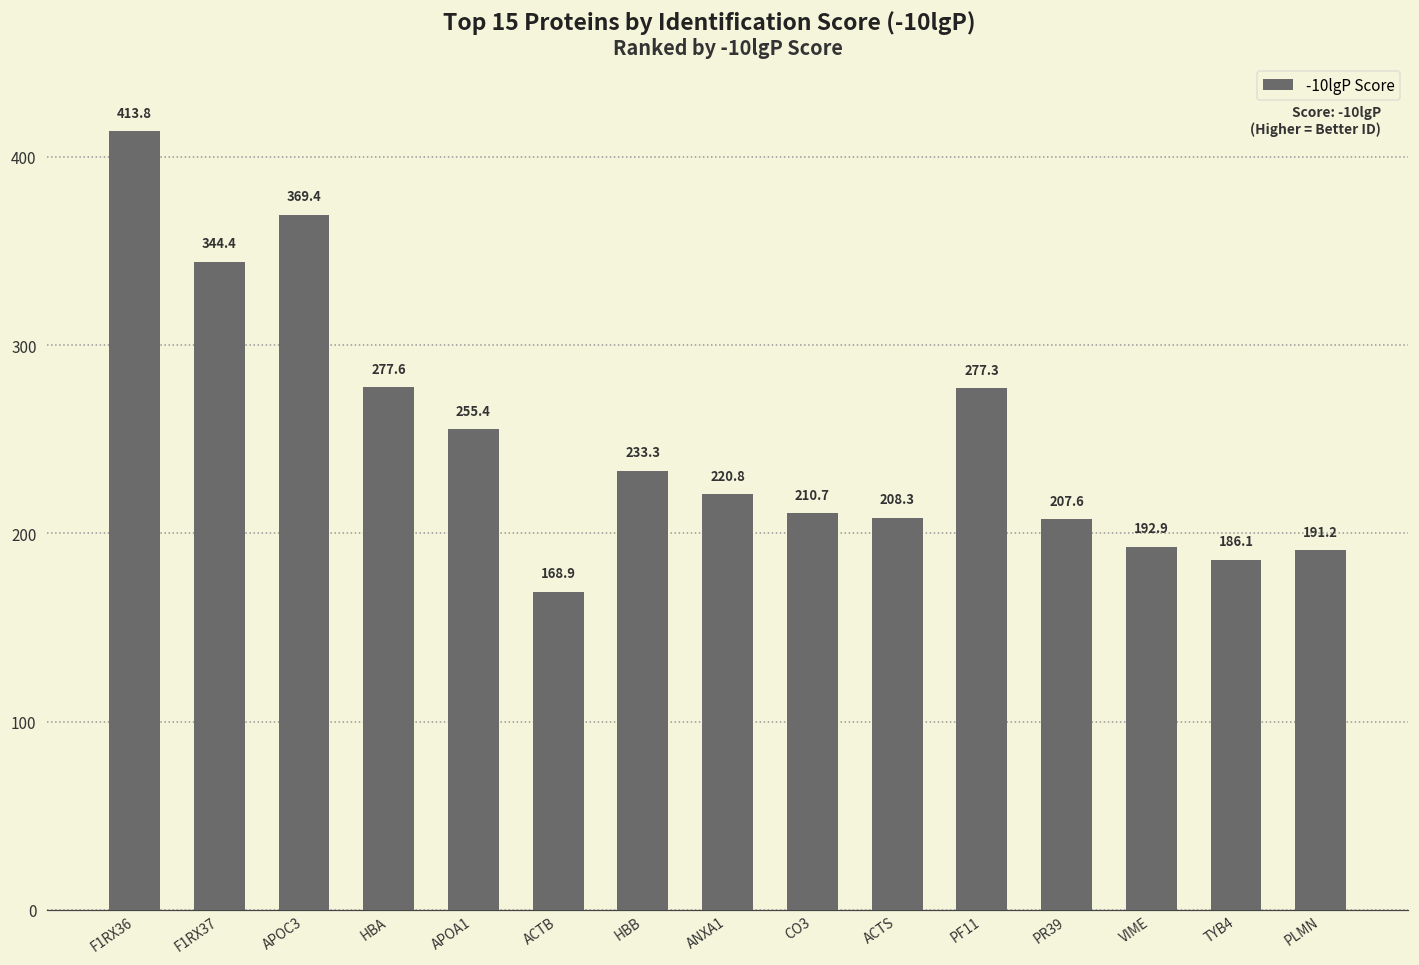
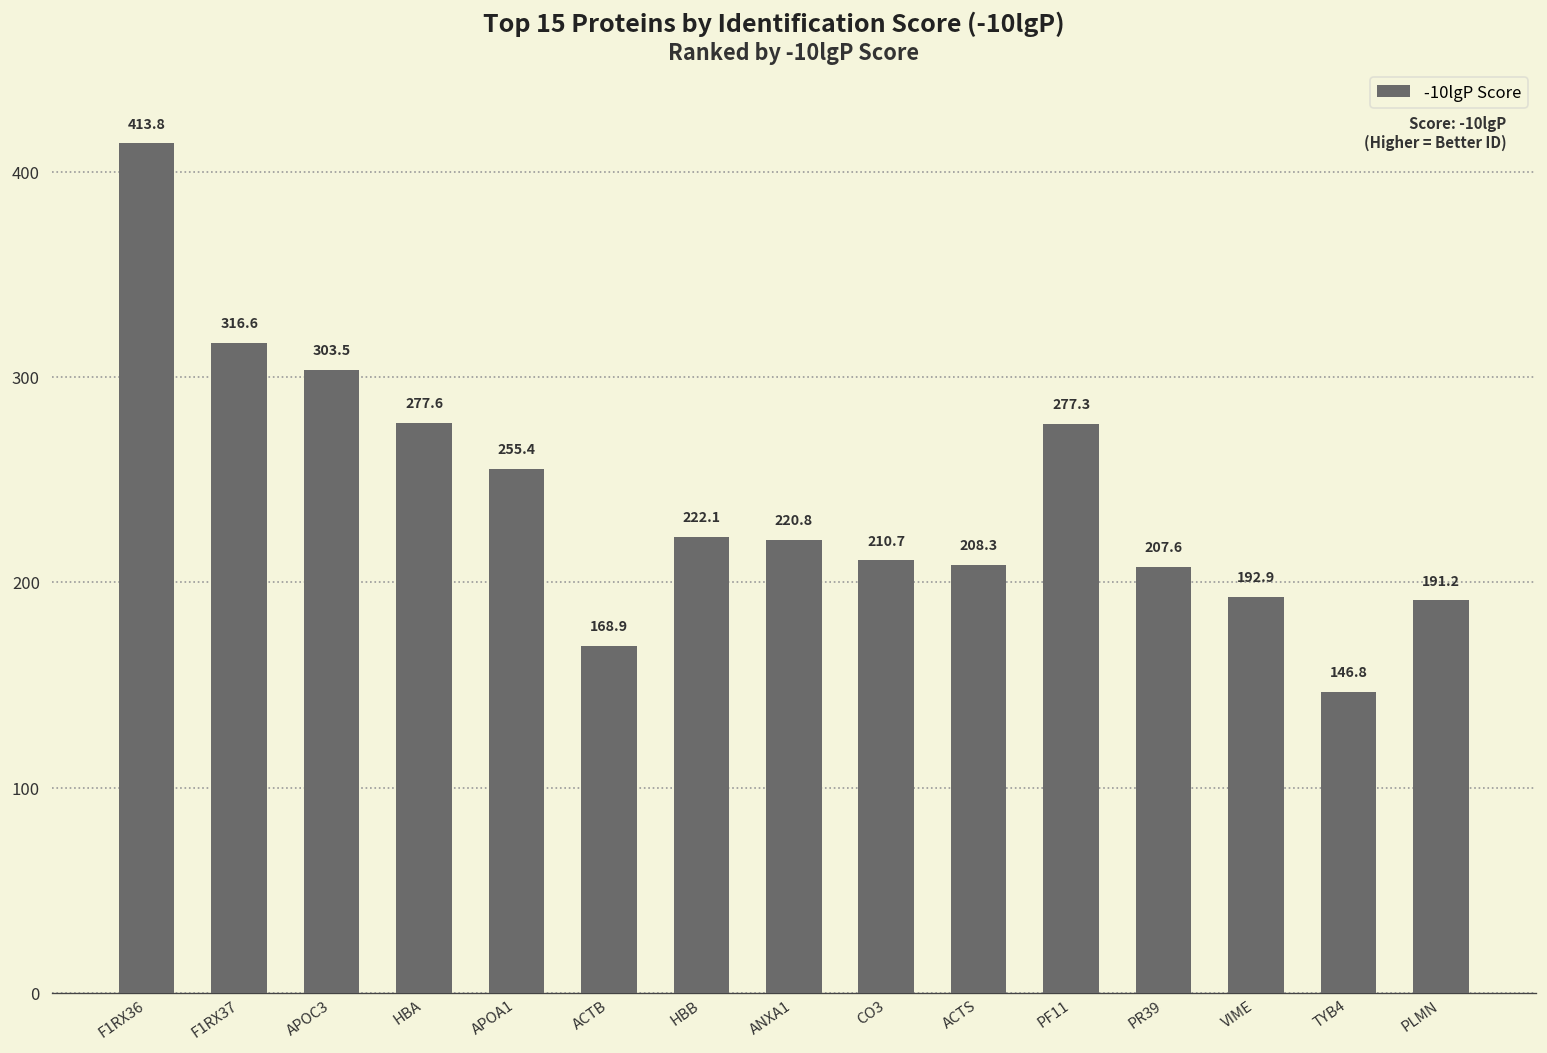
F1RX37: 344.4 -> 316.6
APOC3: 369.4 -> 303.5
HBB: 233.3 -> 222.1
TYB4: 186.1 -> 146.8
